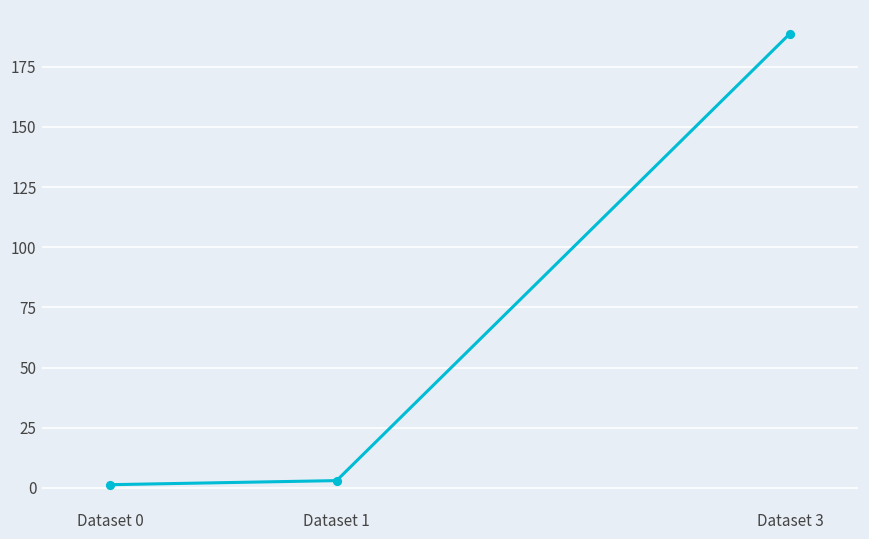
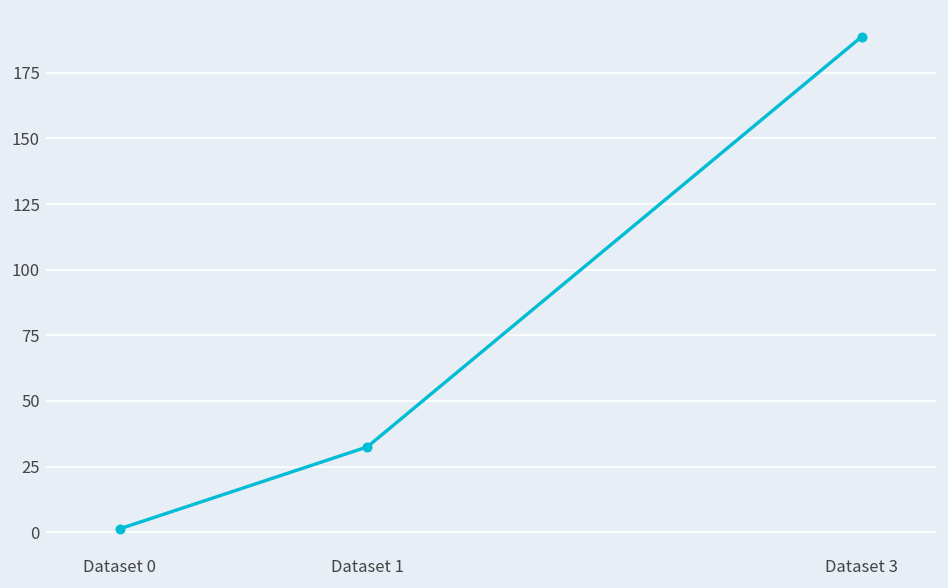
Dataset 1: 3 -> 33
